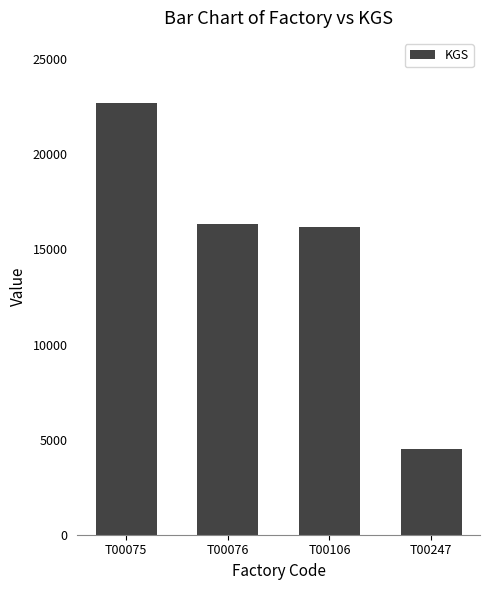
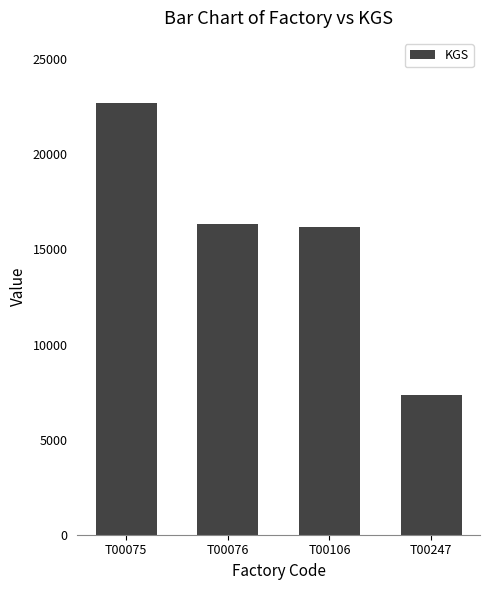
T00247: 4500 -> 7300
